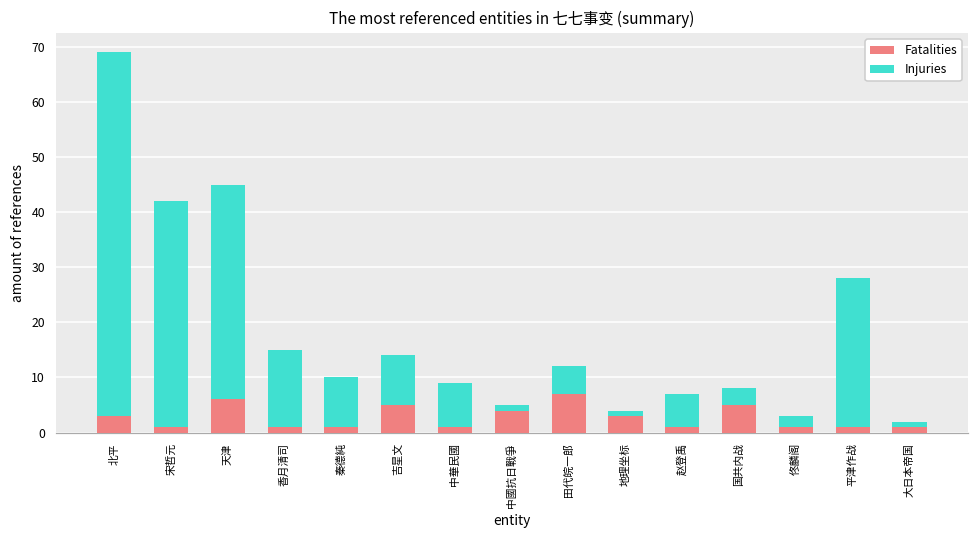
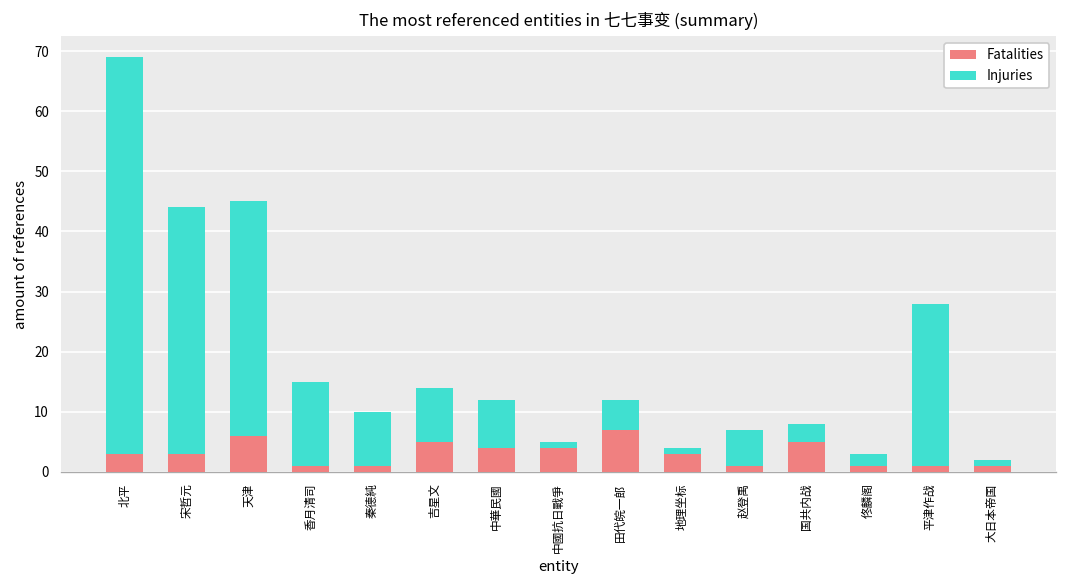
Fatalities, 宋哲元: 1 -> 3
Fatalities, 中華民國: 1 -> 4
